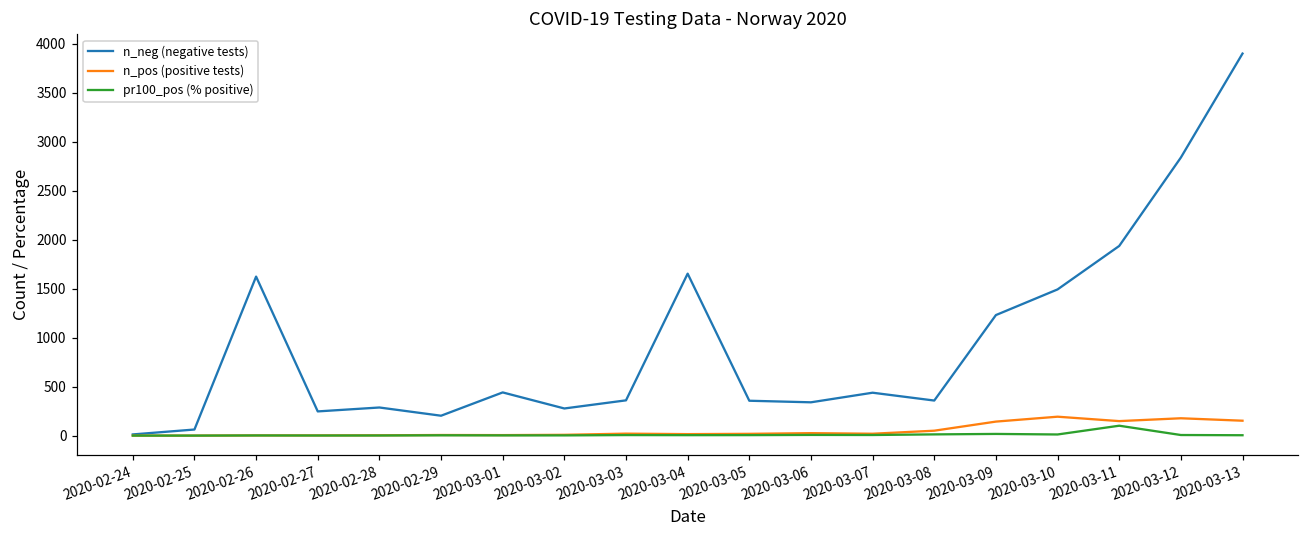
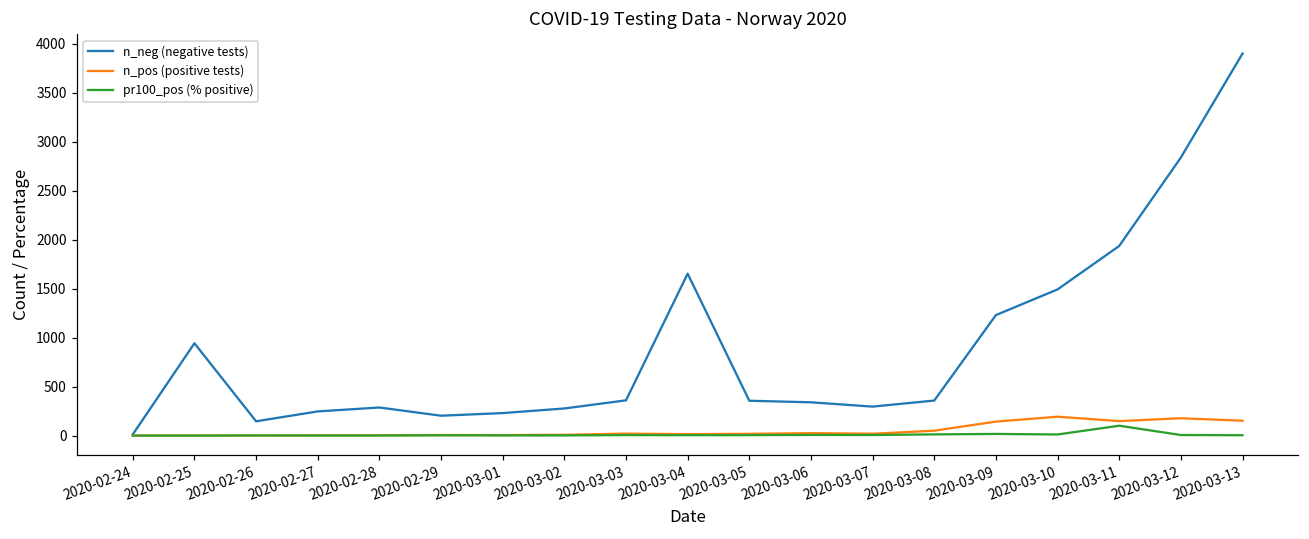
n_neg (negative tests), 2020-02-25: 100 -> 900
n_neg (negative tests), 2020-02-26: 1600 -> 100
n_neg (negative tests), 2020-03-01: 400 -> 200
n_neg (negative tests), 2020-03-07: 400 -> 300
